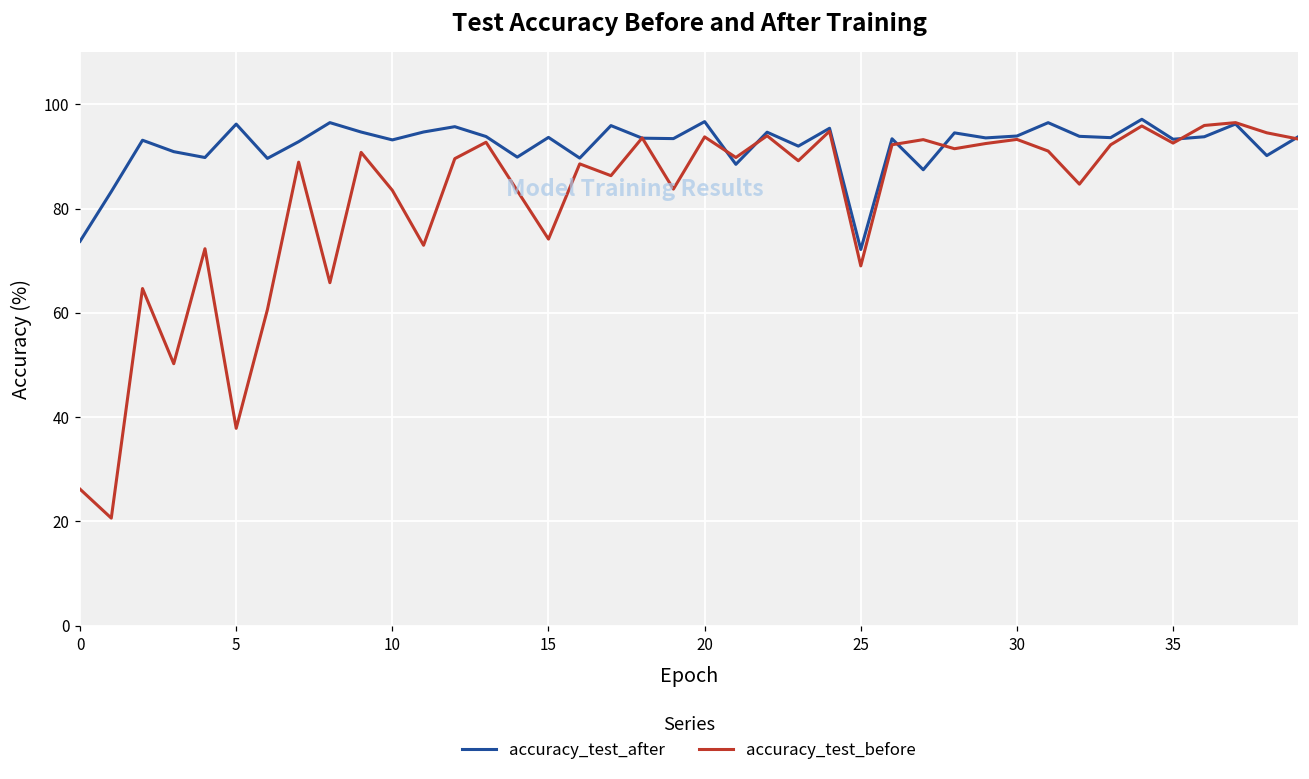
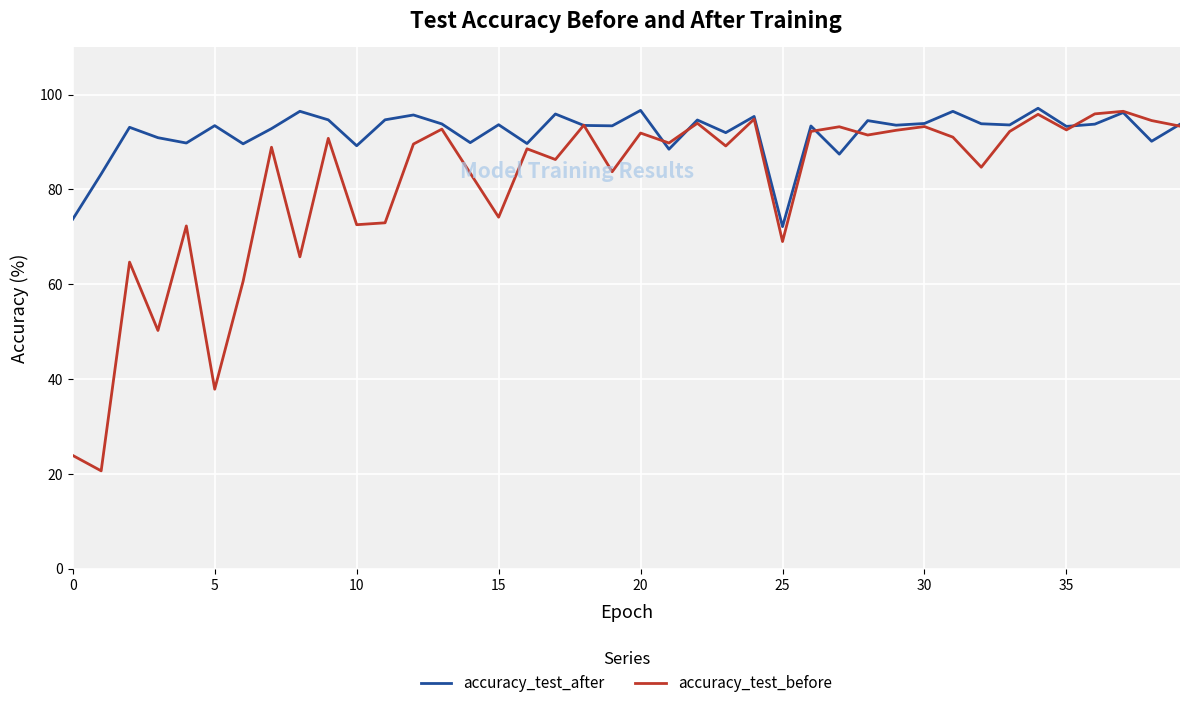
accuracy_test_before, 0: 26 -> 24
accuracy_test_after, 5: 96 -> 93
accuracy_test_after, 10: 93 -> 89
accuracy_test_before, 10: 83 -> 73
accuracy_test_before, 20: 94 -> 92
